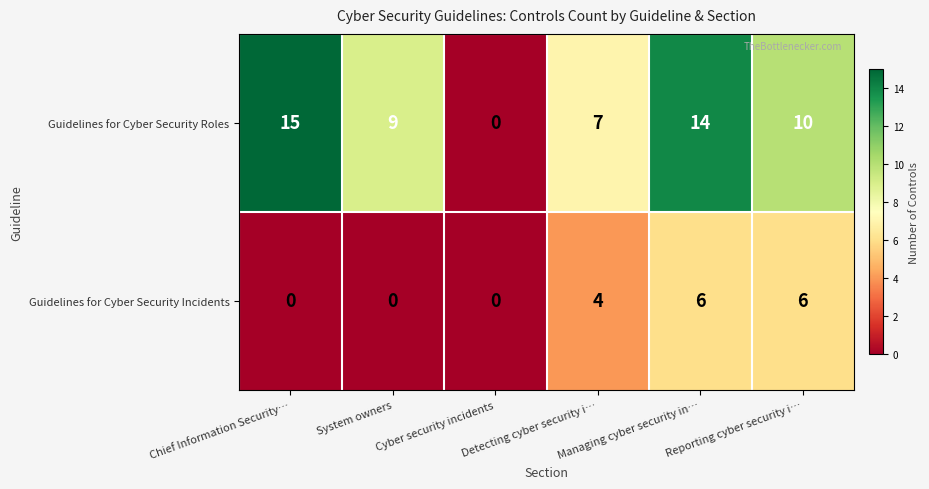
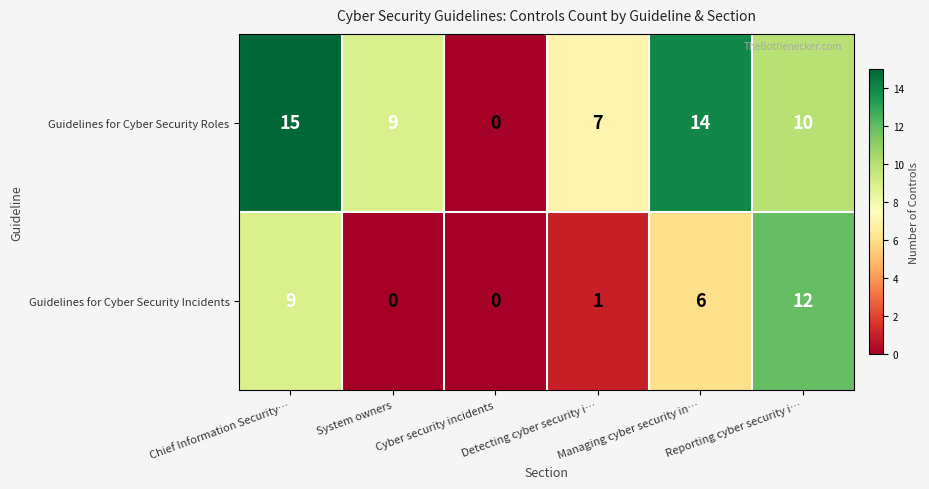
Guidelines for Cyber Security Incidents, Chief Information Security…: 0 -> 9
Guidelines for Cyber Security Incidents, Detecting cyber security i…: 4 -> 1
Guidelines for Cyber Security Incidents, Reporting cyber security i…: 6 -> 12
